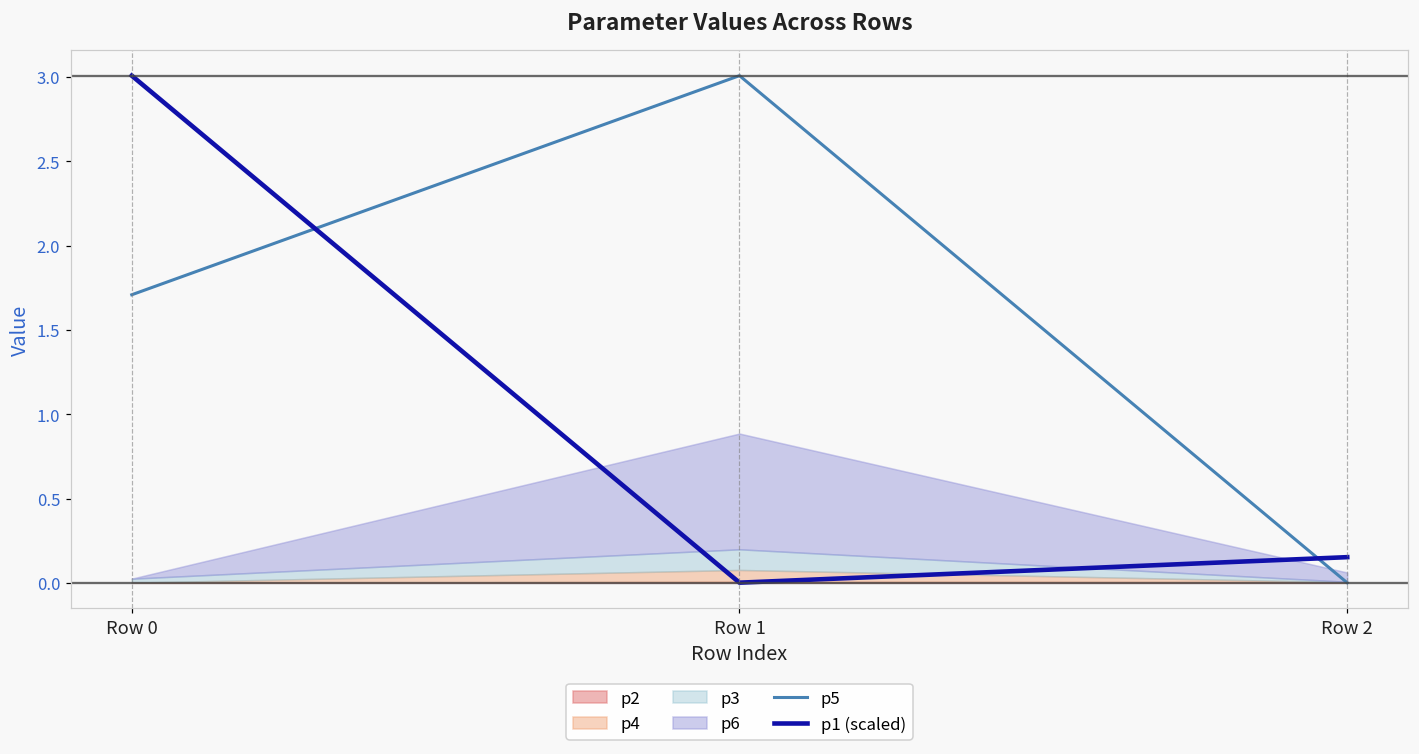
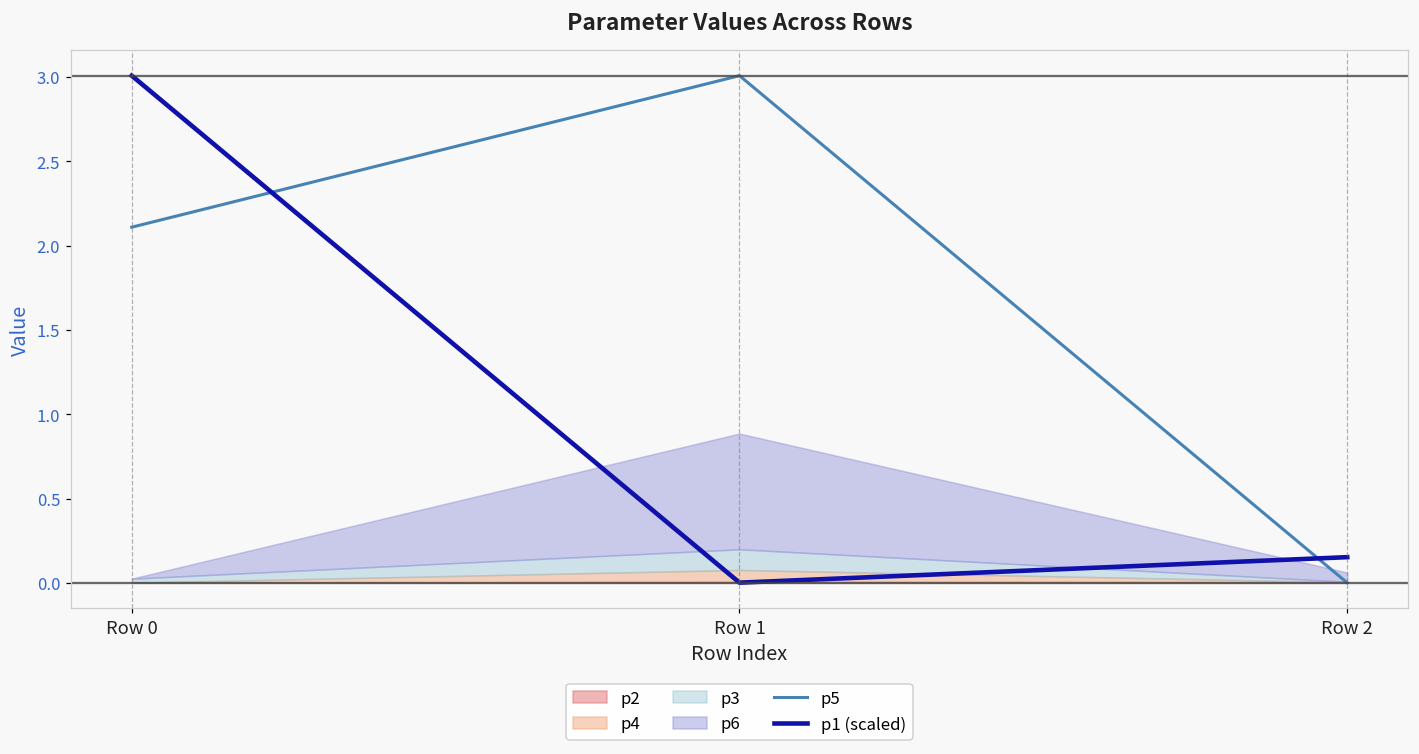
p5, Row 0: 1.71 -> 2.11
